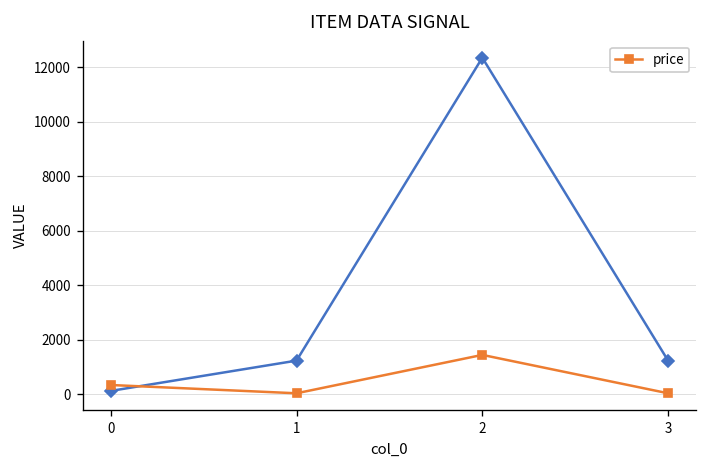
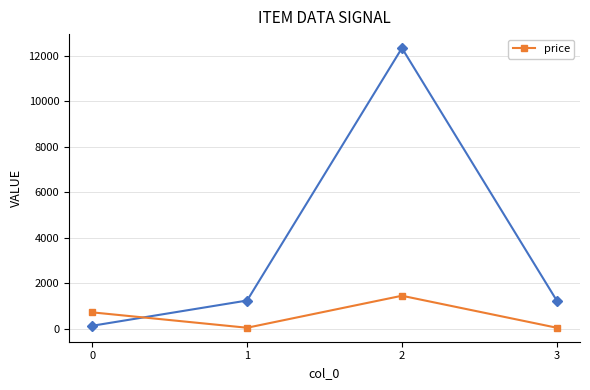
price, 0: 300 -> 700
